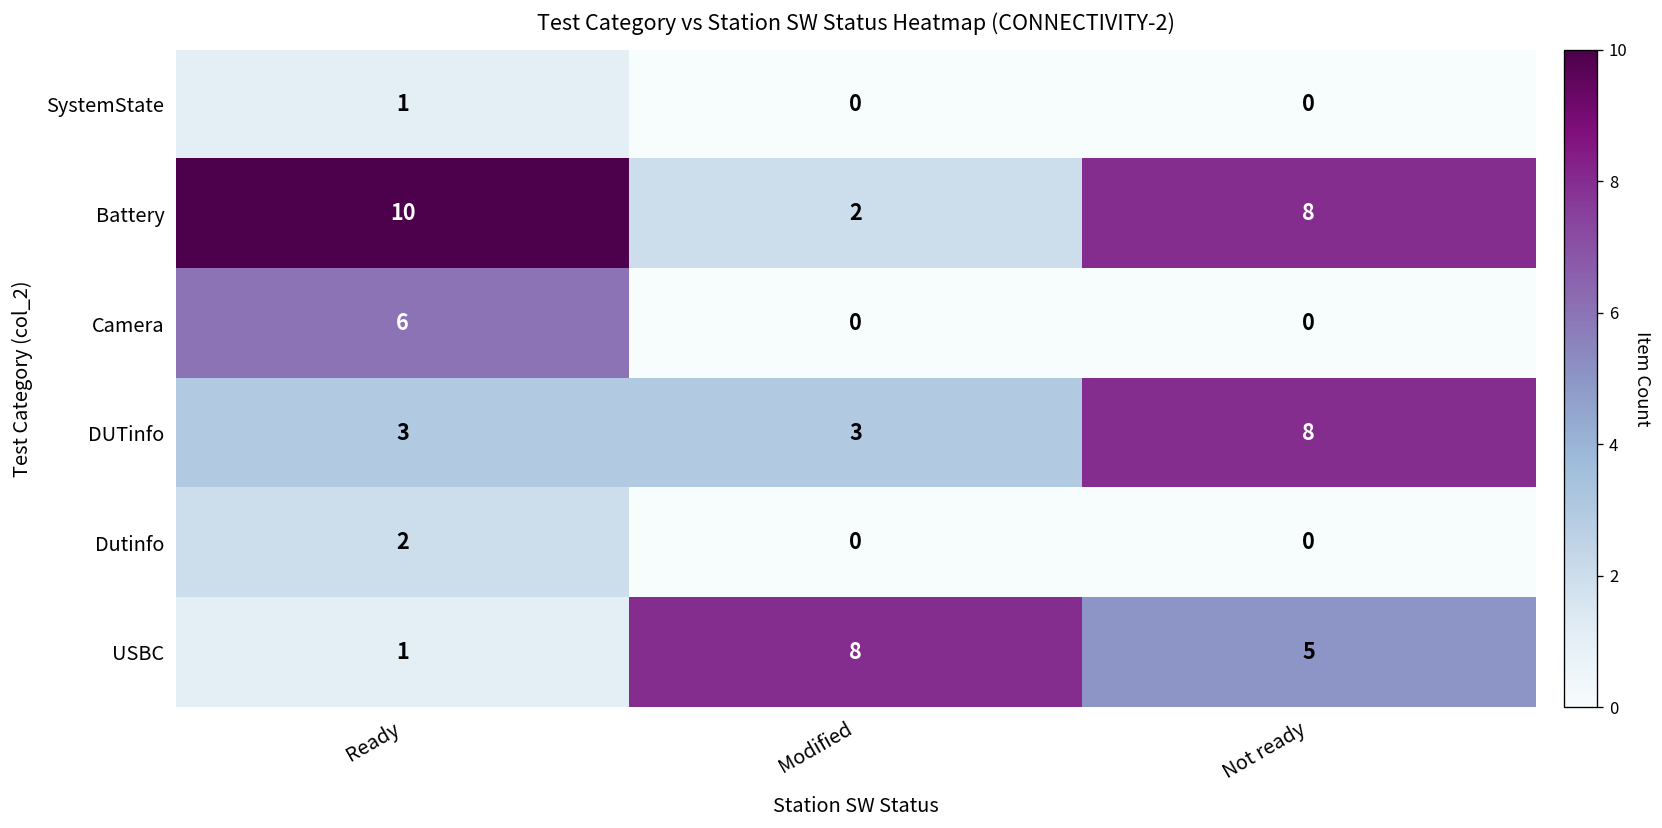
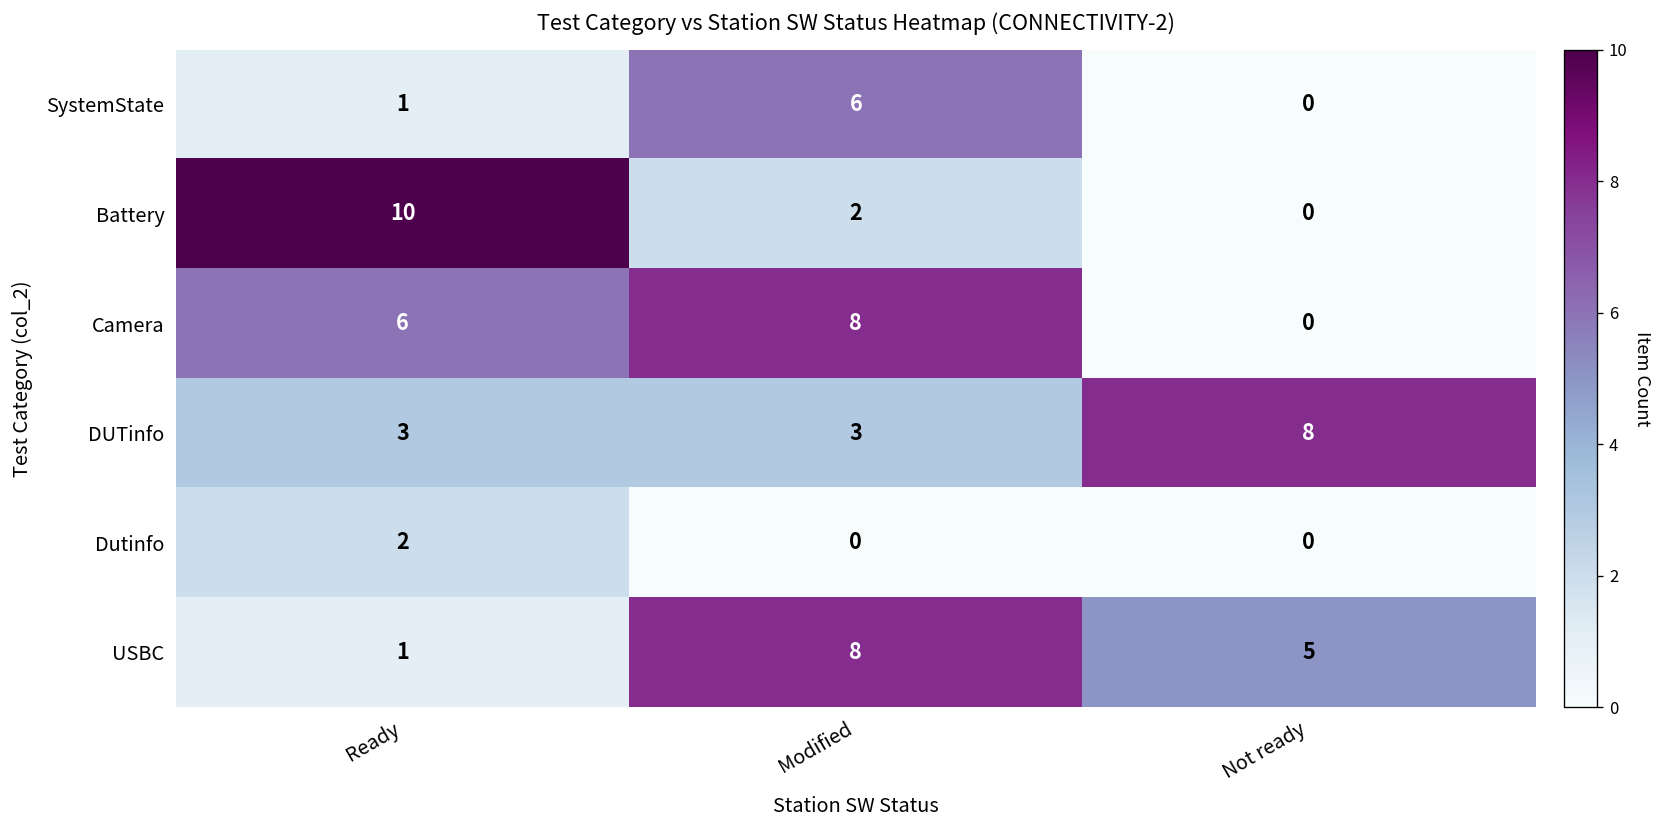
SystemState, Modified: 0 -> 6
Battery, Not ready: 8 -> 0
Camera, Modified: 0 -> 8
